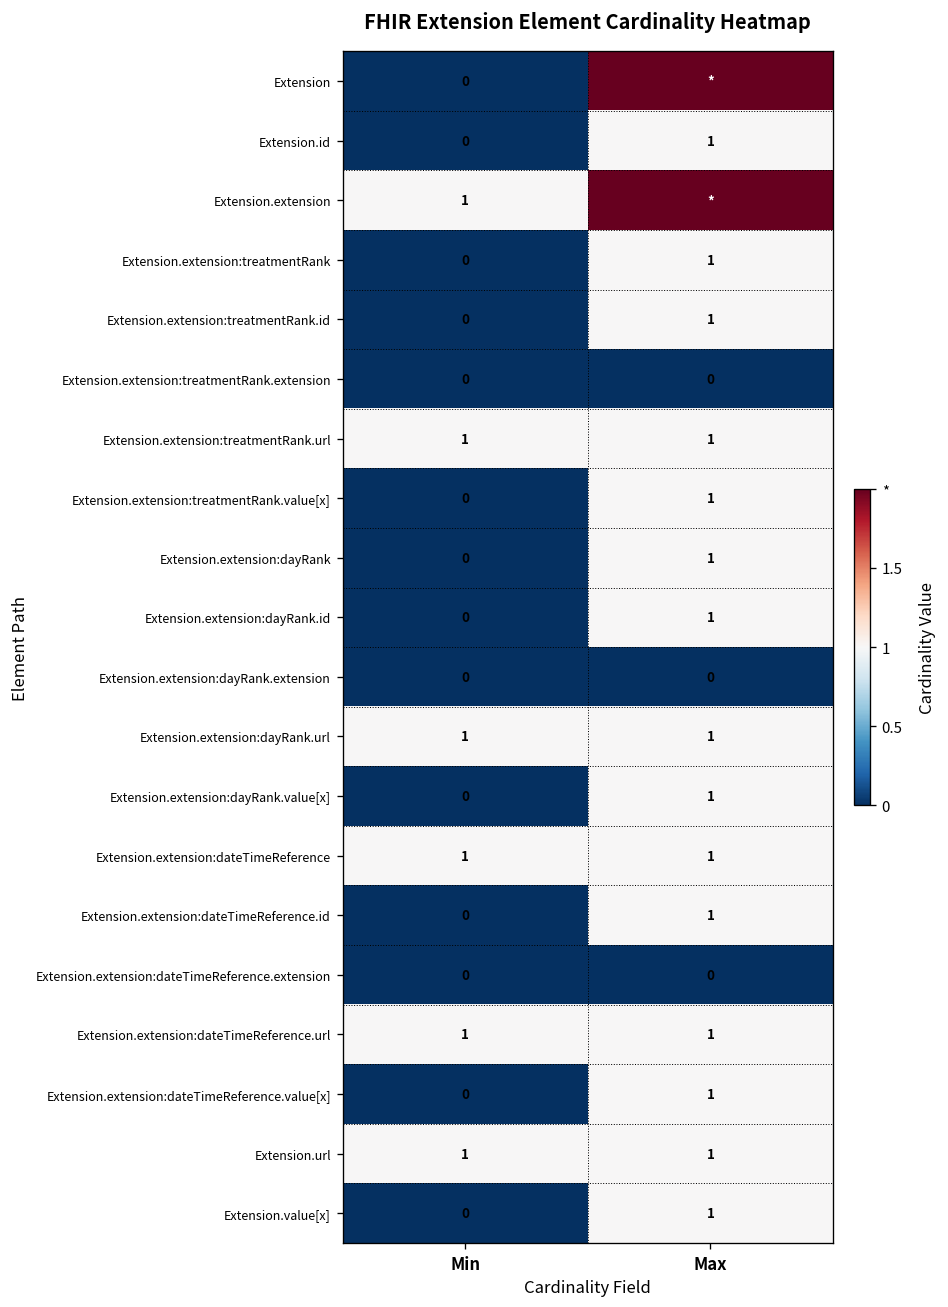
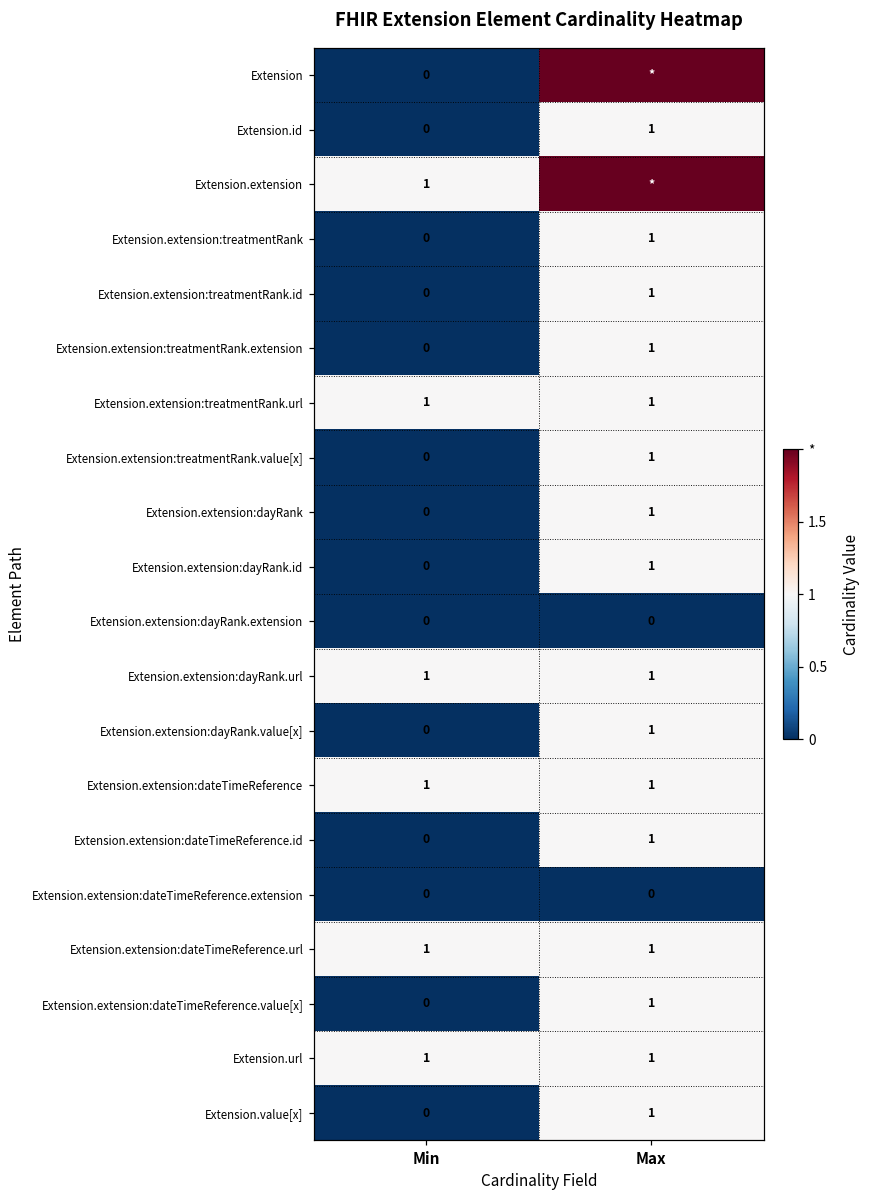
Extension.extension:treatmentRank.extension, Max: 0 -> 1
